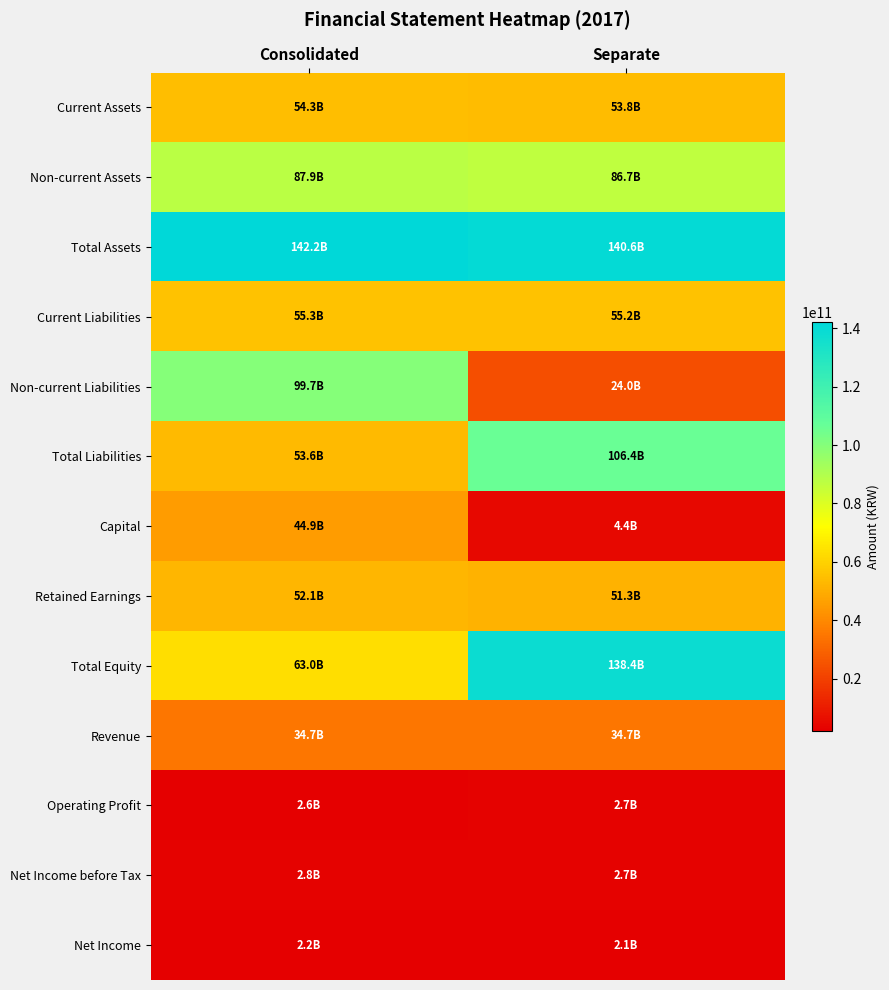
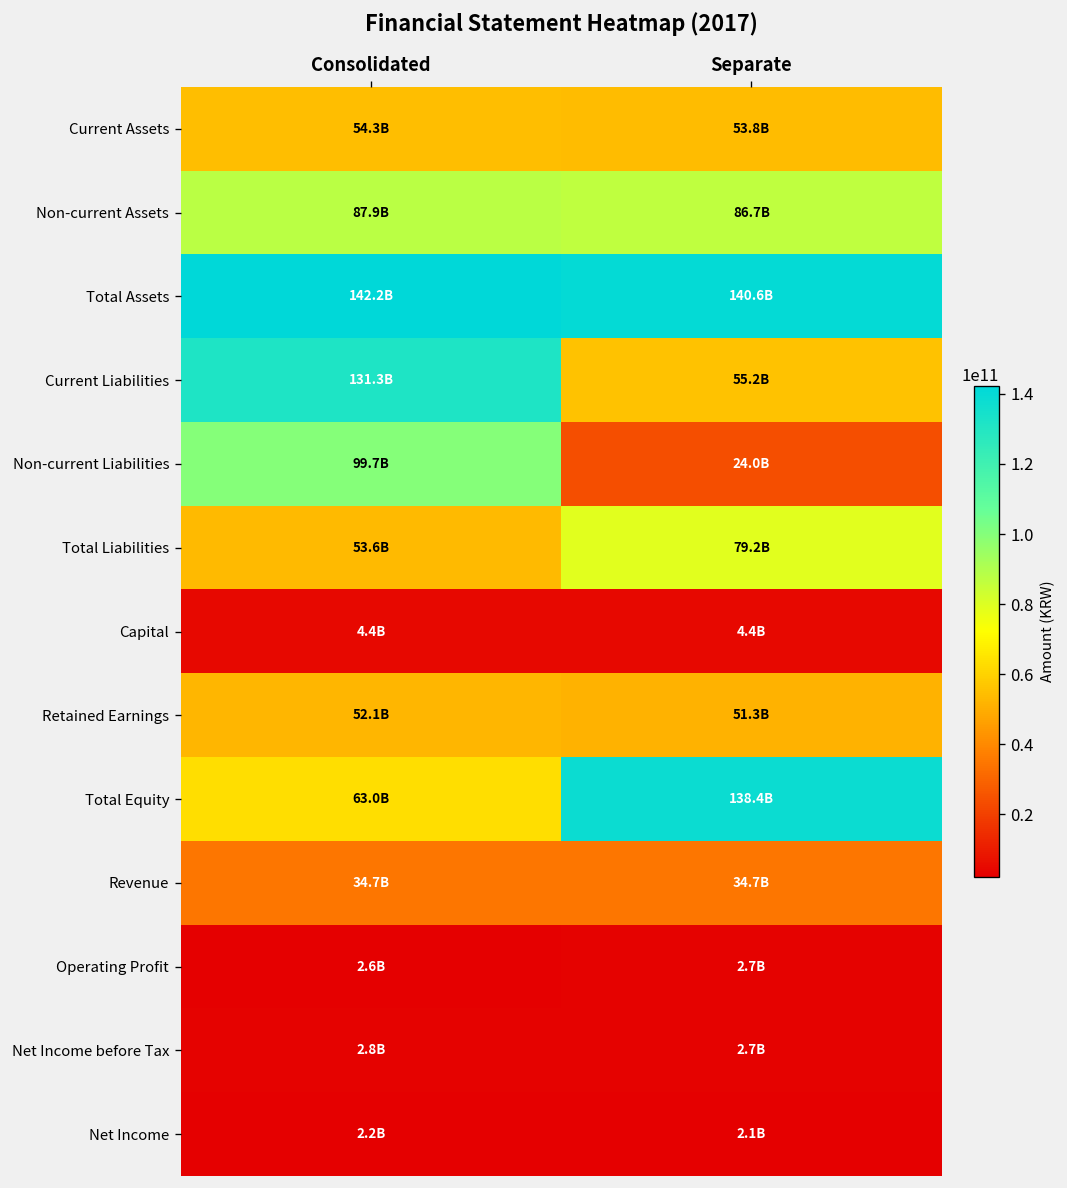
Current Liabilities, Consolidated: 55.3B -> 131.3B
Total Liabilities, Separate: 106.4B -> 79.2B
Capital, Consolidated: 44.9B -> 4.4B
